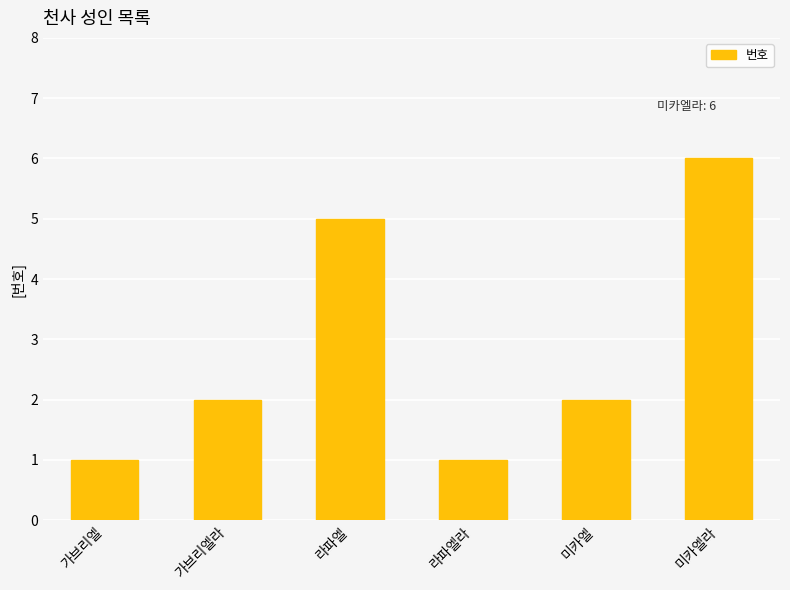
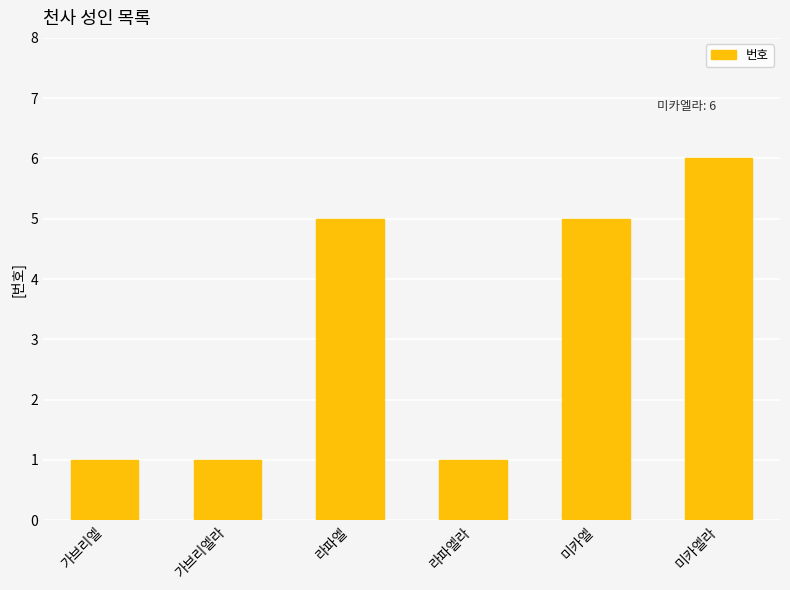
가브리엘라: 2 -> 1
미카엘: 2 -> 5
